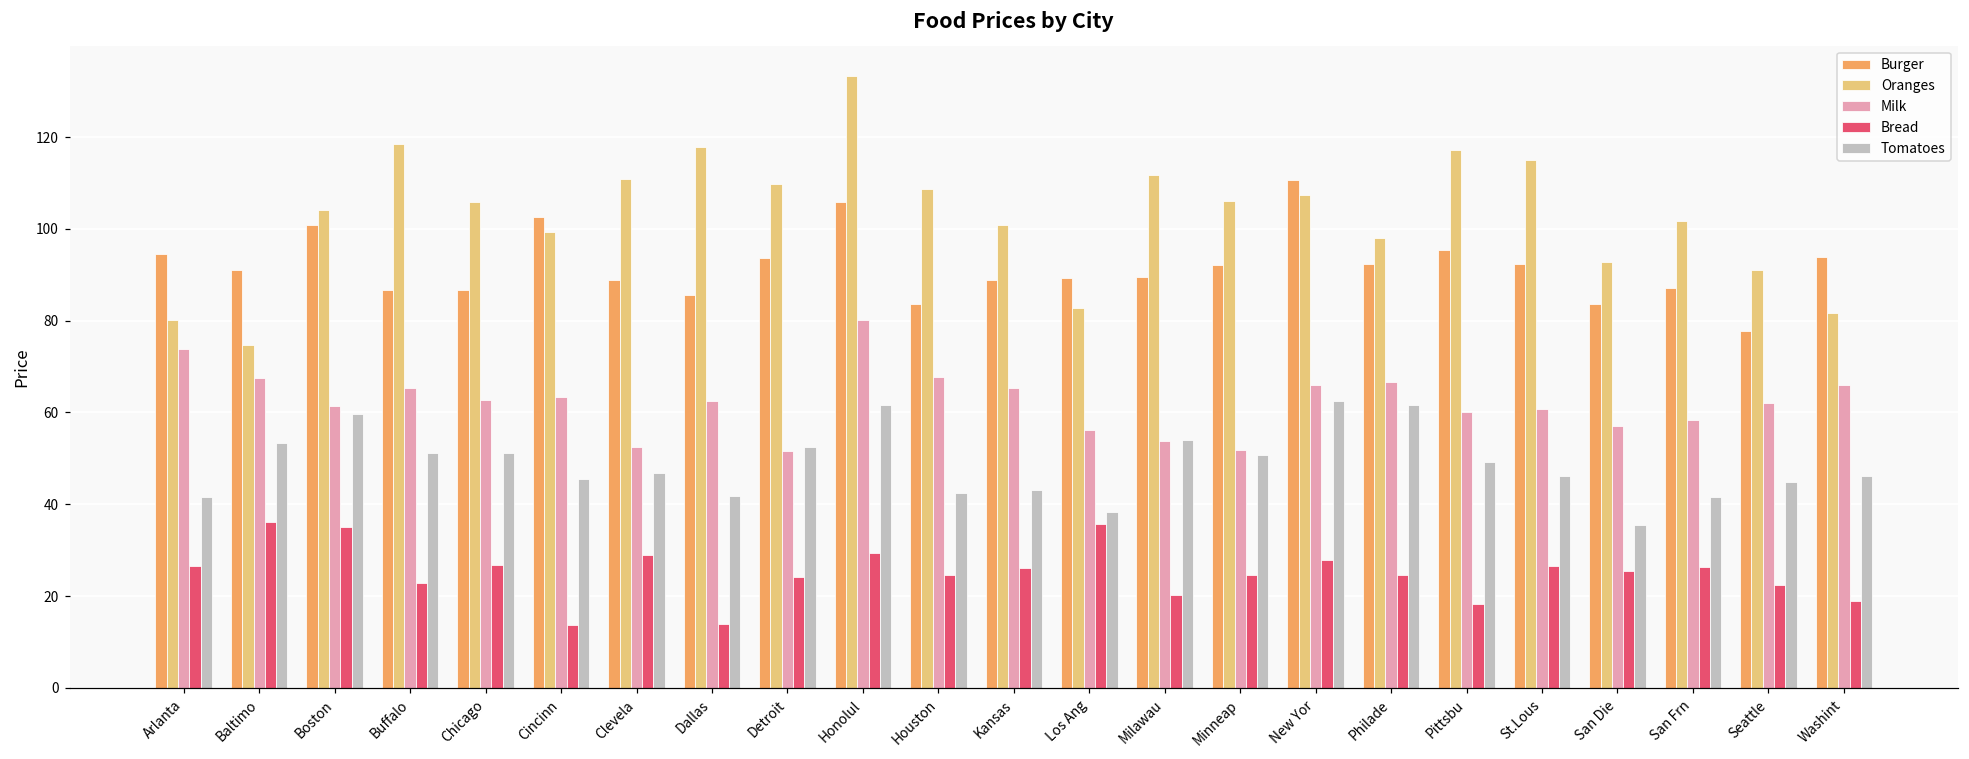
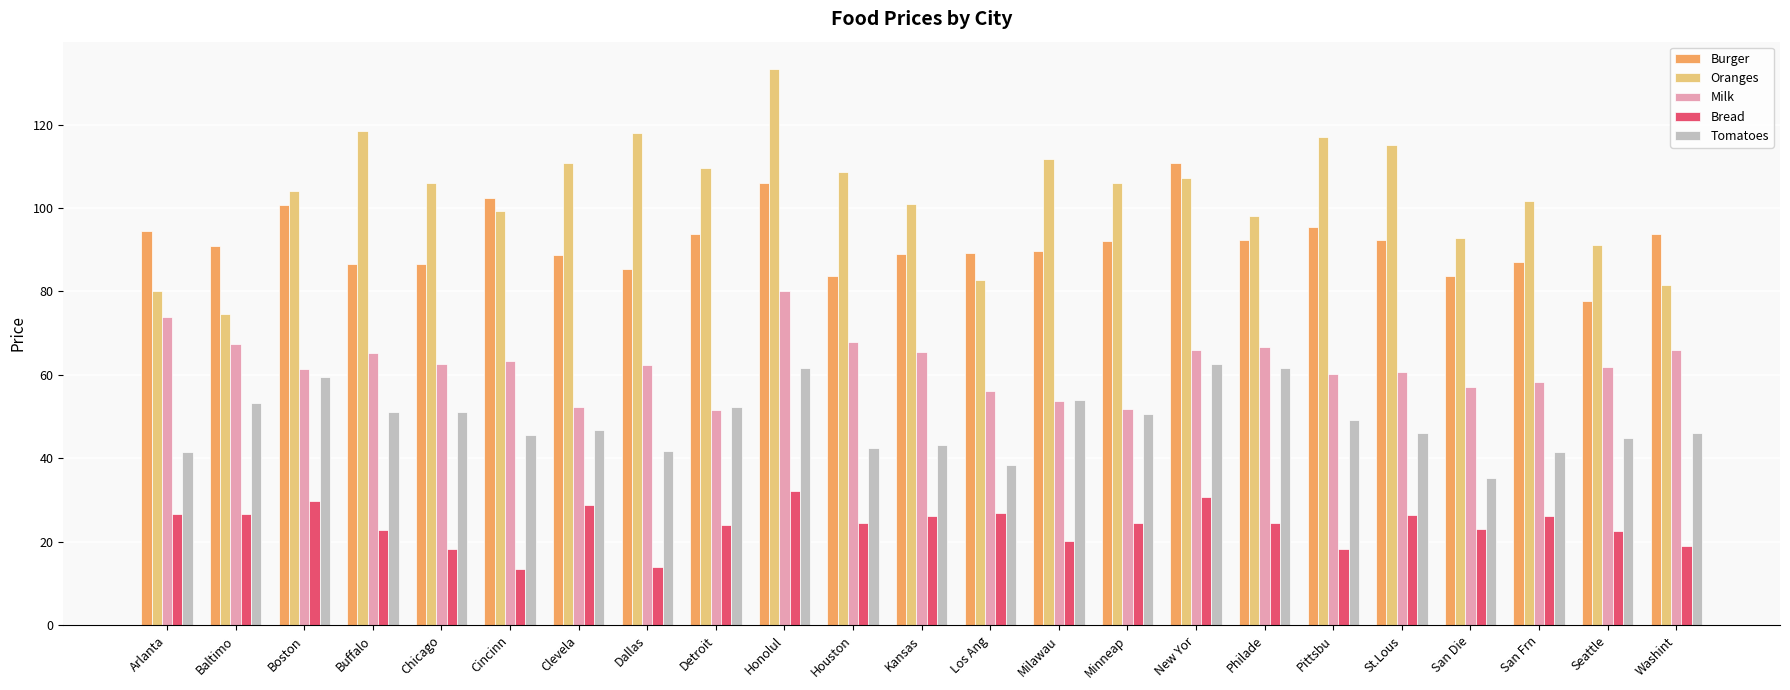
Bread, Baltimo: 36 -> 27
Bread, Boston: 35 -> 30
Bread, Chicago: 27 -> 18
Bread, Honolul: 29 -> 32
Bread, Los Ang: 36 -> 27
Bread, New Yor: 28 -> 31
Bread, San Die: 26 -> 23
